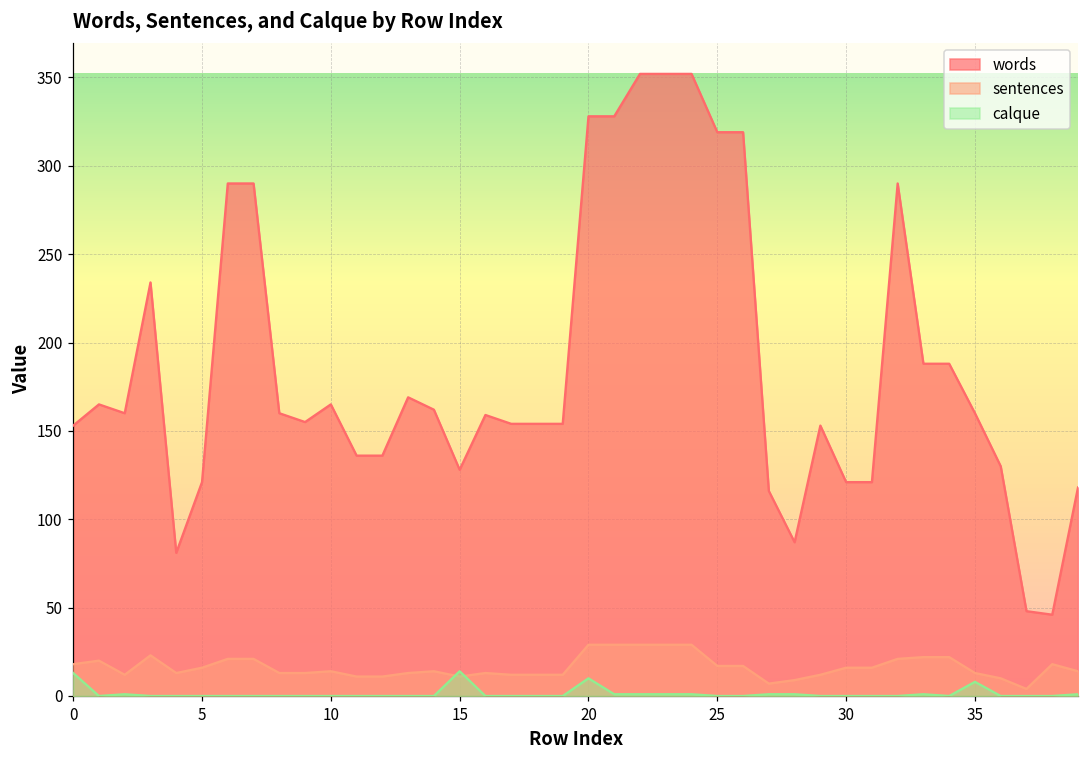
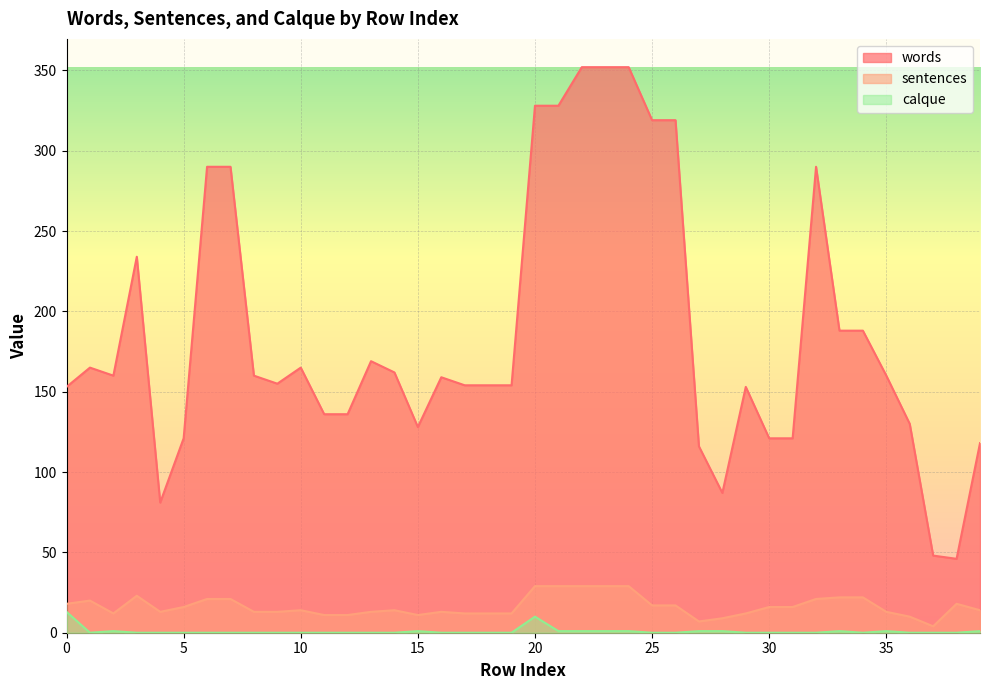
calque, 15: 14 -> 1
calque, 35: 8 -> 1
